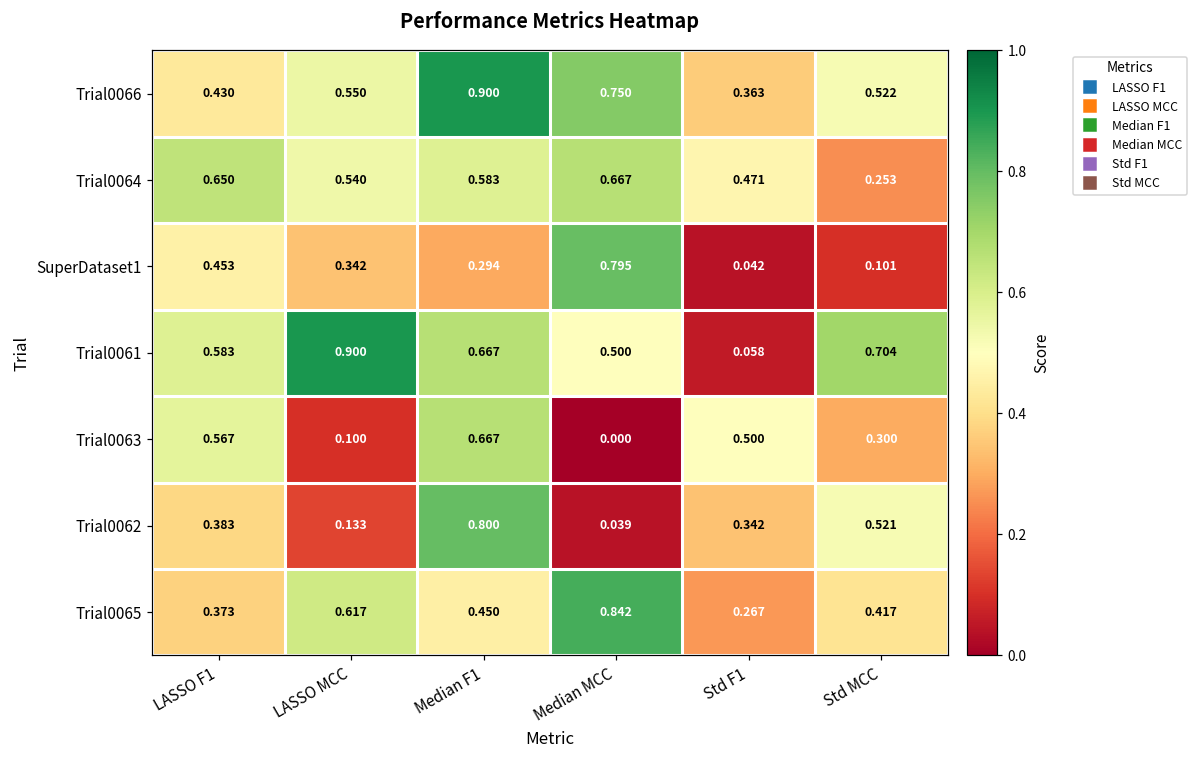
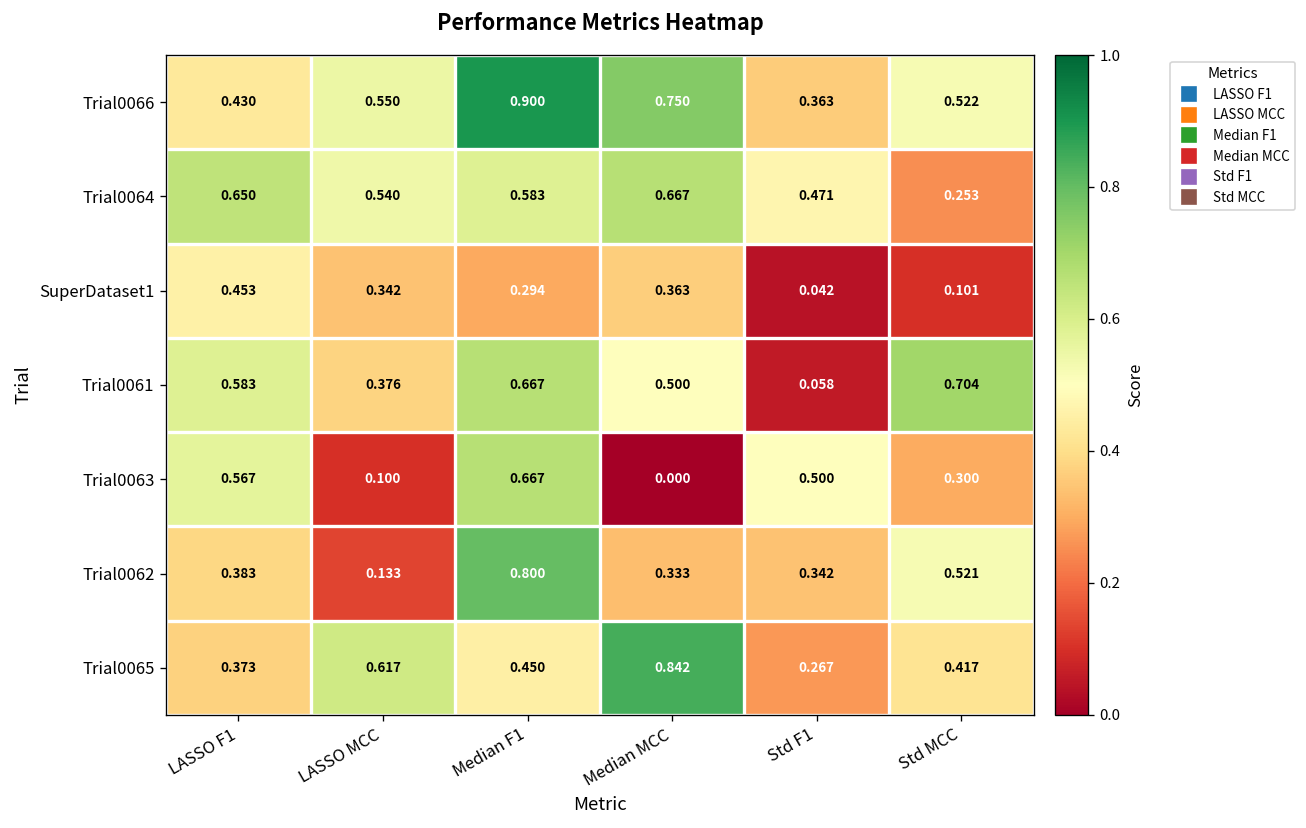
SuperDataset1, Median MCC: 0.795 -> 0.363
Trial0061, LASSO MCC: 0.900 -> 0.376
Trial0062, Median MCC: 0.039 -> 0.333
